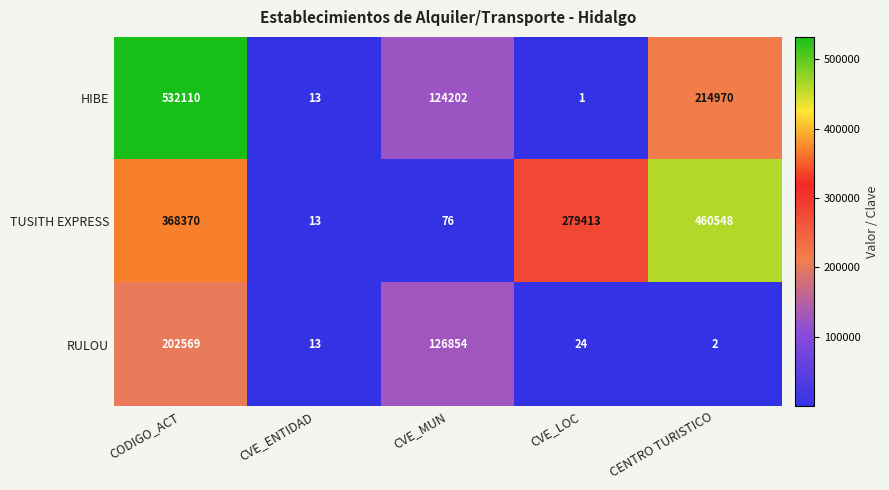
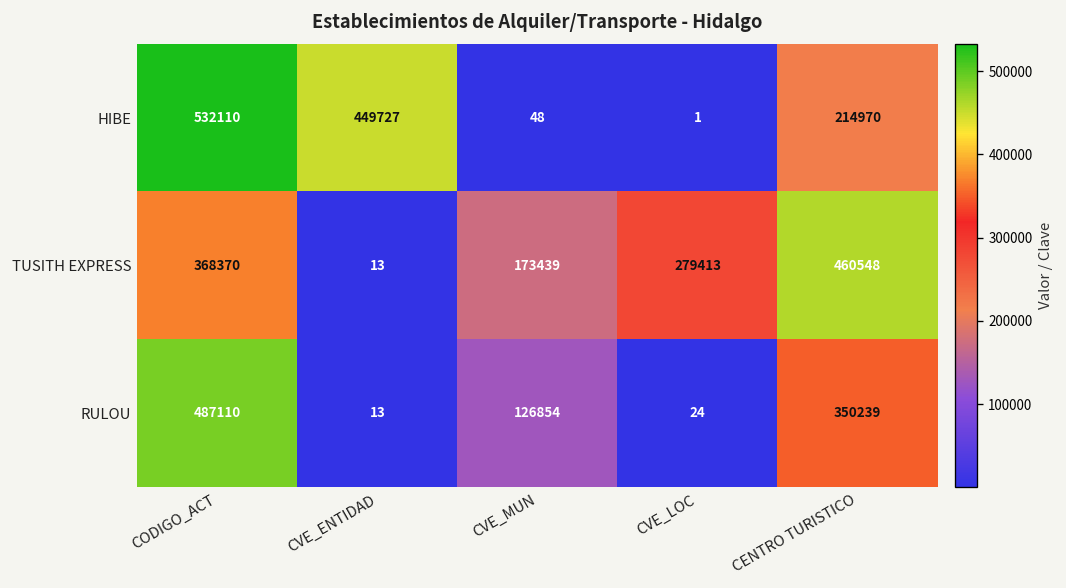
HIBE, CVE_ENTIDAD: 13 -> 449727
HIBE, CVE_MUN: 124202 -> 48
TUSITH EXPRESS, CVE_MUN: 76 -> 173439
RULOU, CODIGO_ACT: 202569 -> 487110
RULOU, CENTRO TURISTICO: 2 -> 350239
